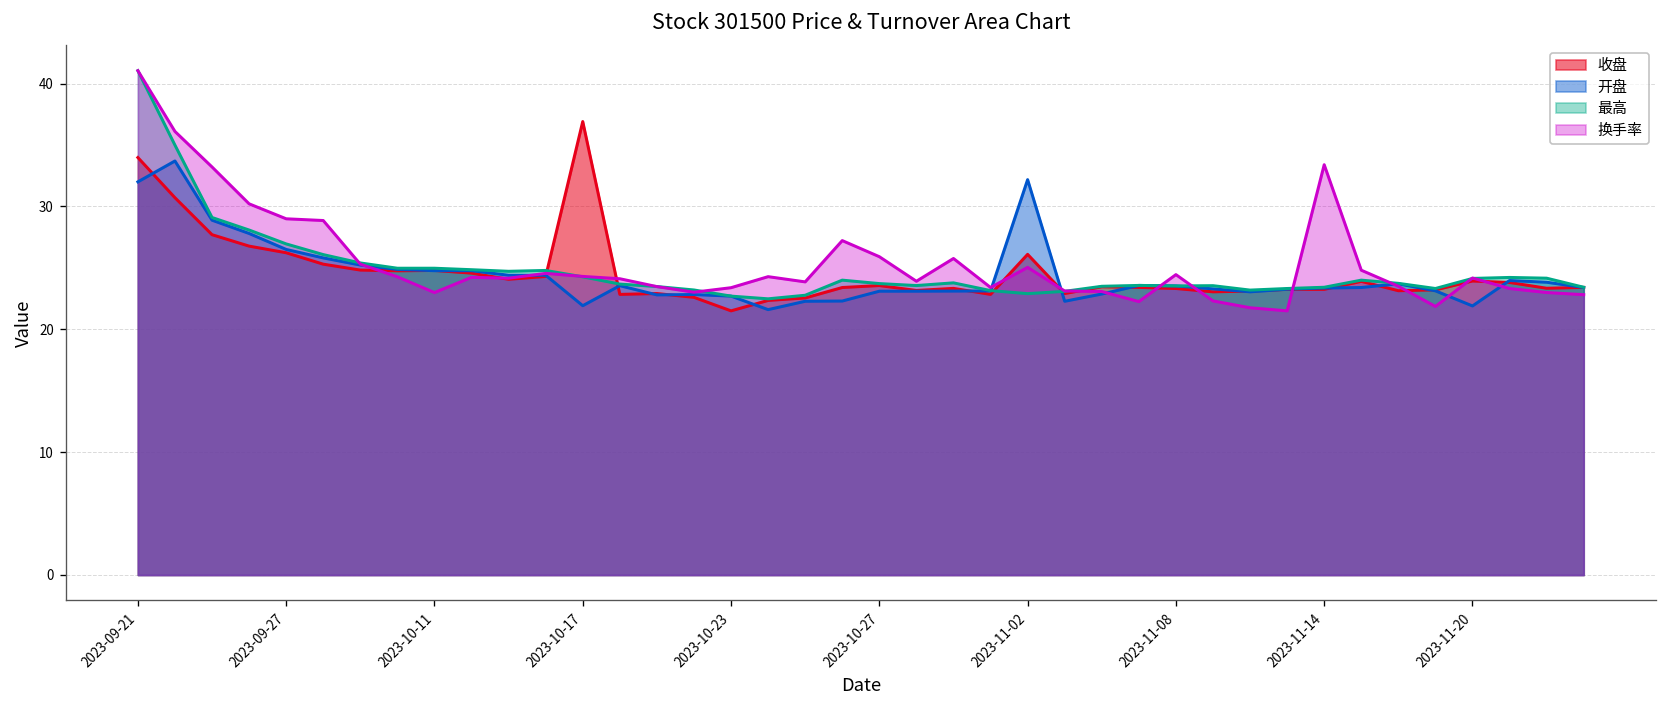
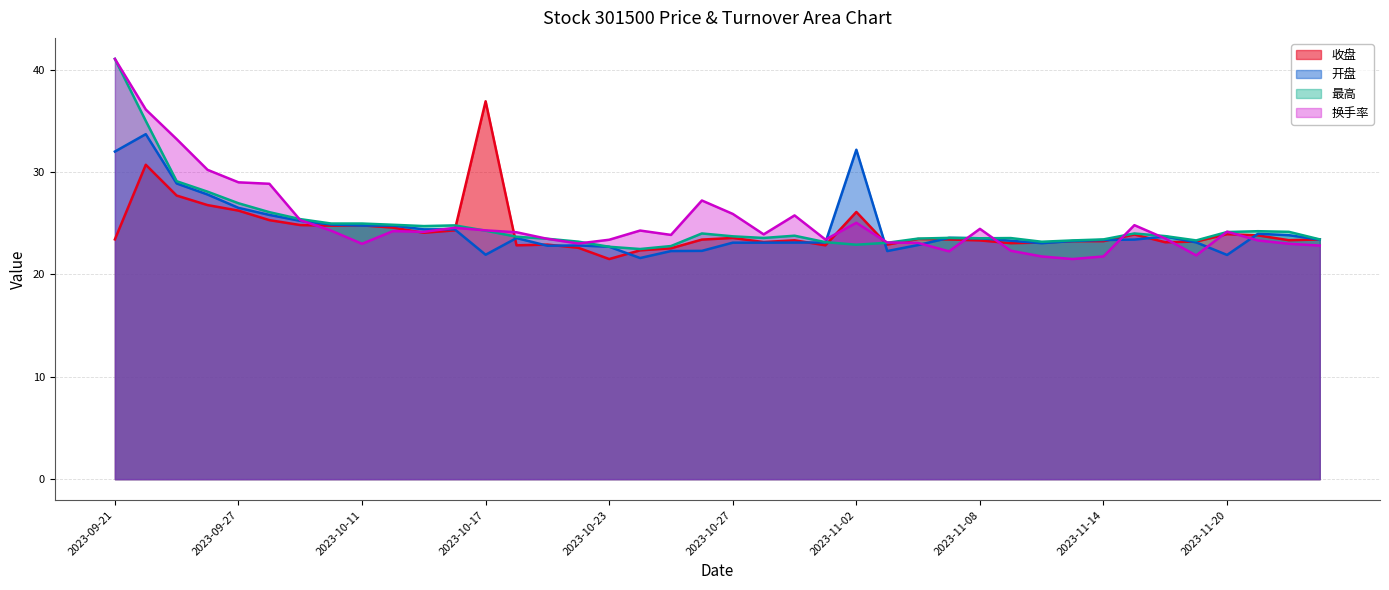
收盘, 2023-09-21: 34.0 -> 23.4
换手率, 2023-11-14: 33.4 -> 21.8
